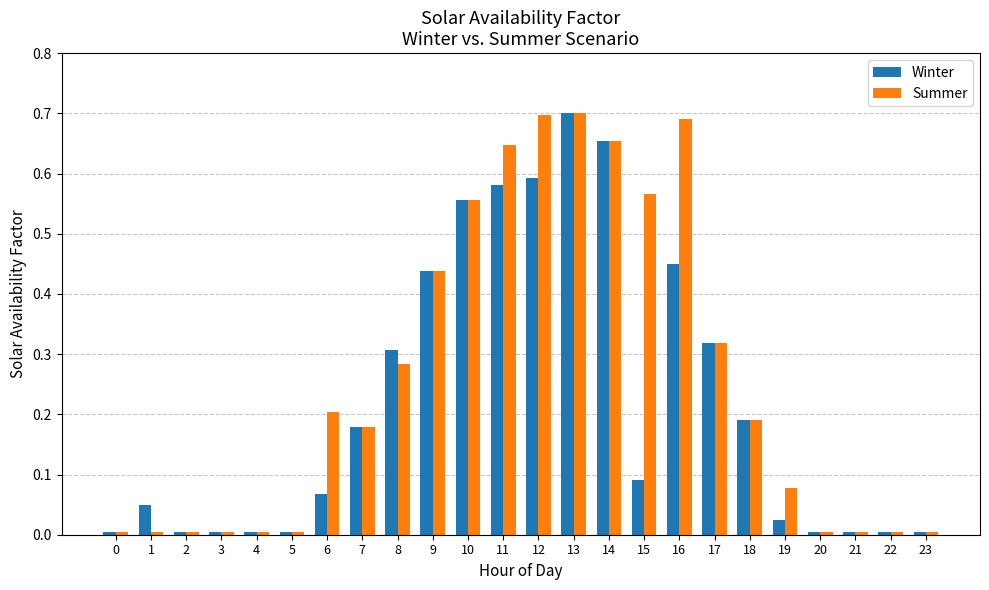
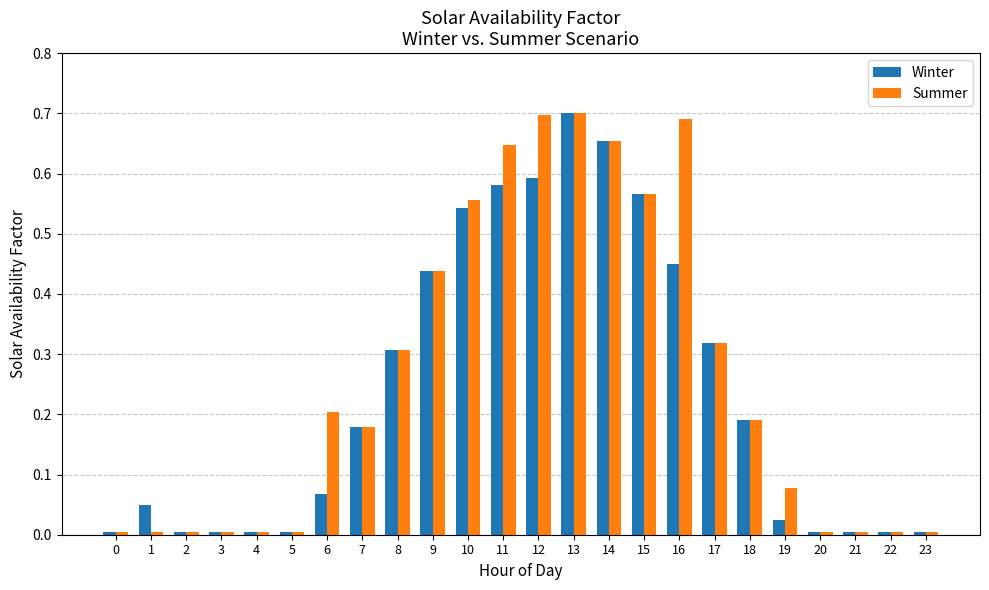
Summer, 8: 0.28 -> 0.31
Winter, 10: 0.56 -> 0.54
Winter, 15: 0.09 -> 0.57
